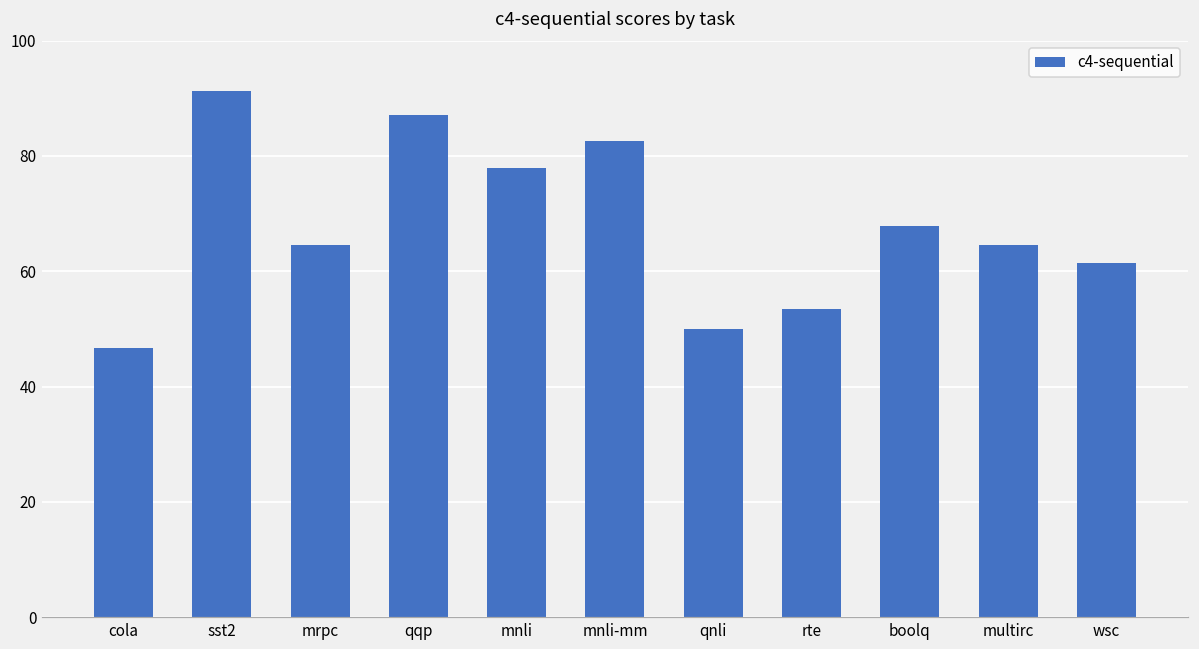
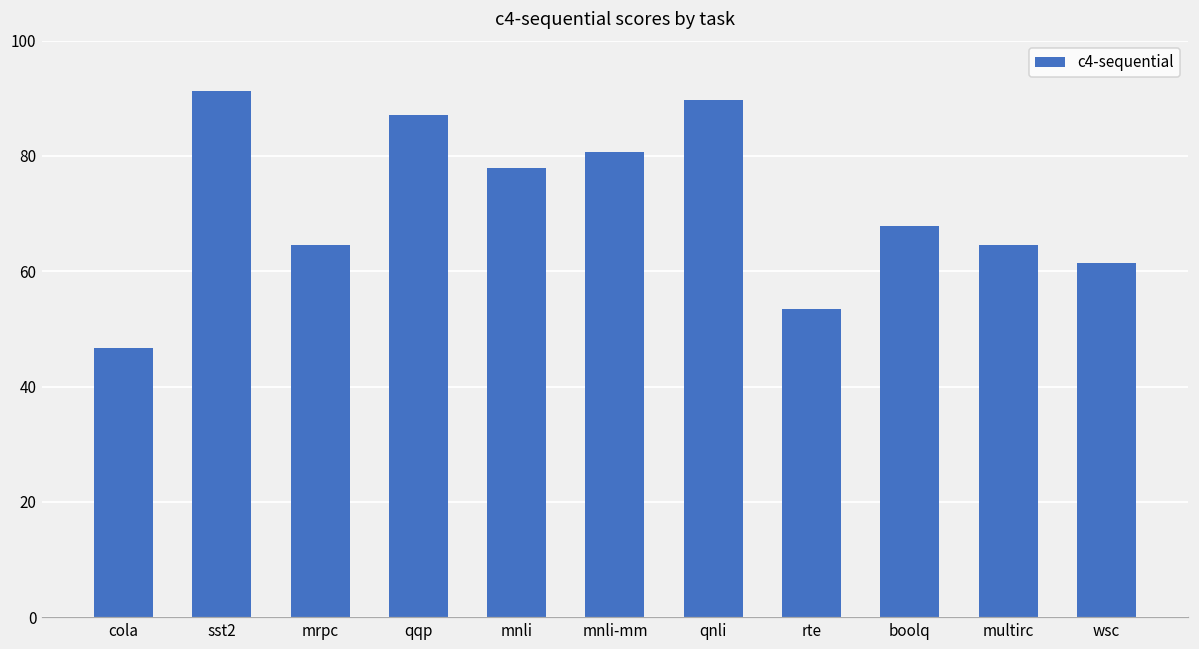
mnli-mm: 83 -> 81
qnli: 50 -> 90
